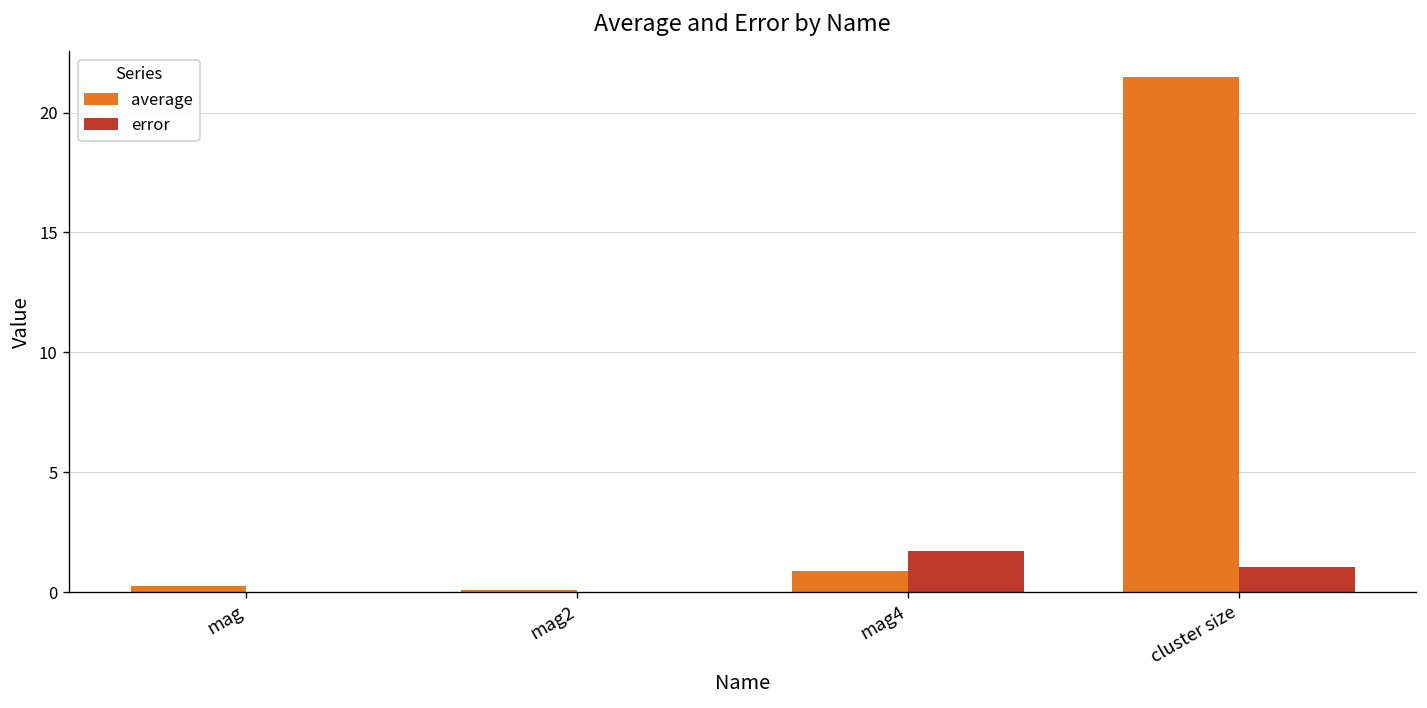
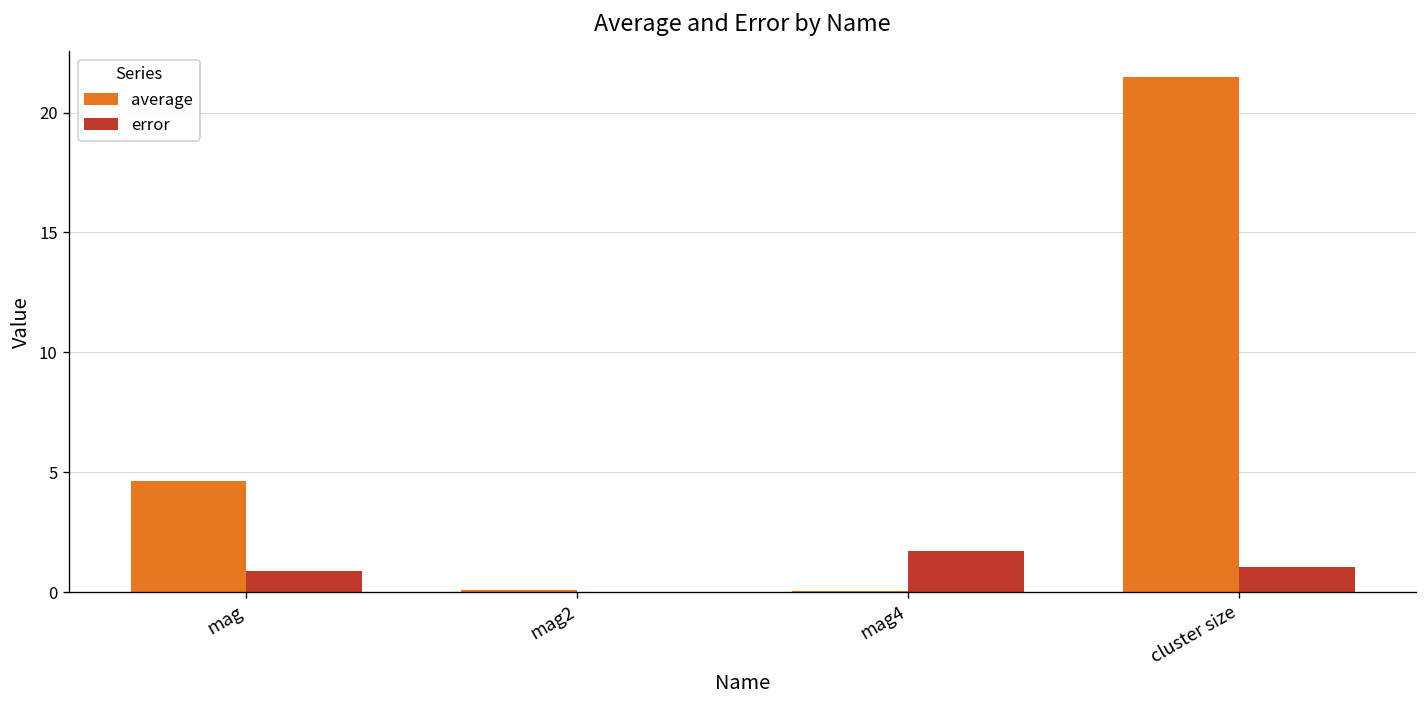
average, mag: 0.3 -> 4.6
error, mag: 0.0 -> 0.9
average, mag4: 0.9 -> 0.0
